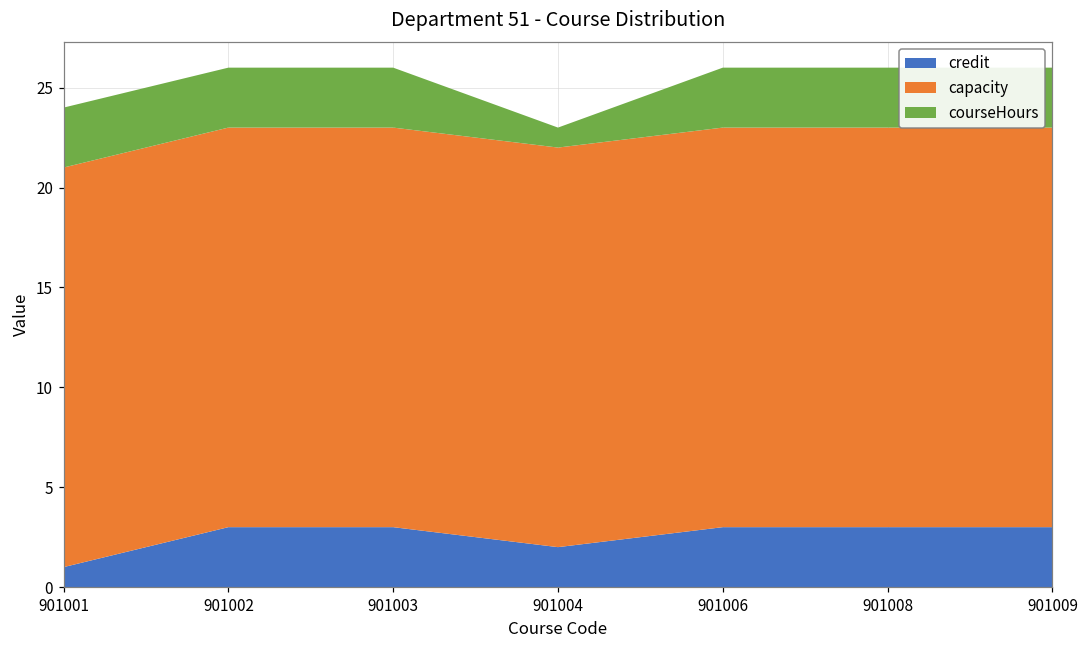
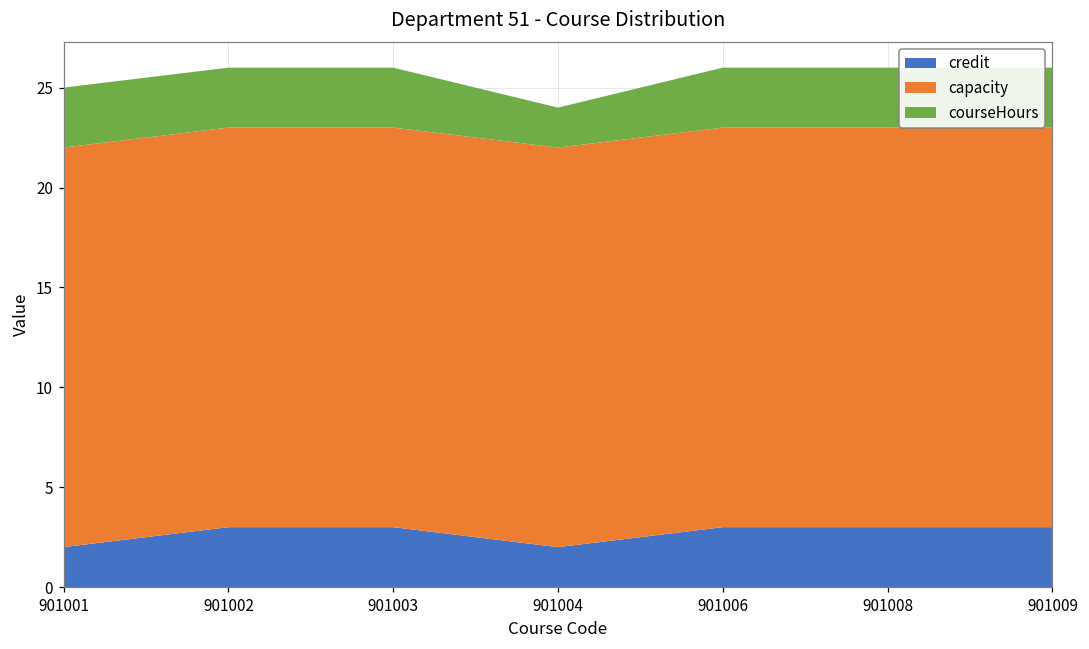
credit, 901001: 1 -> 2
courseHours, 901004: 1 -> 2
